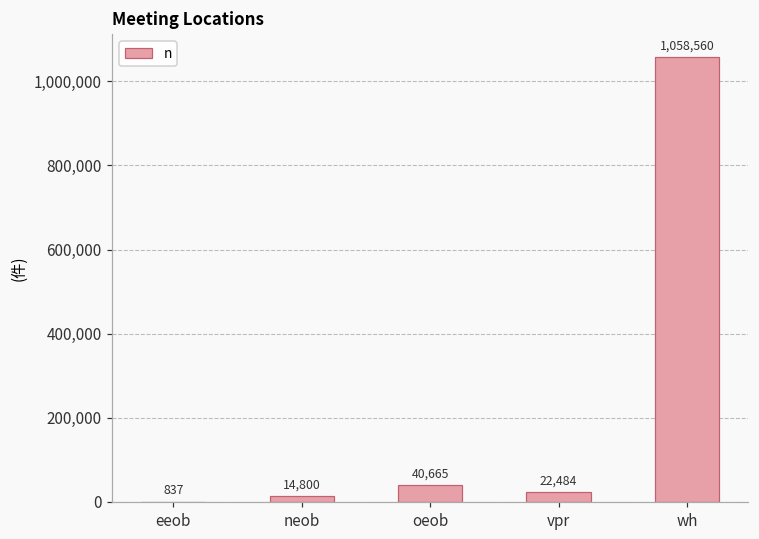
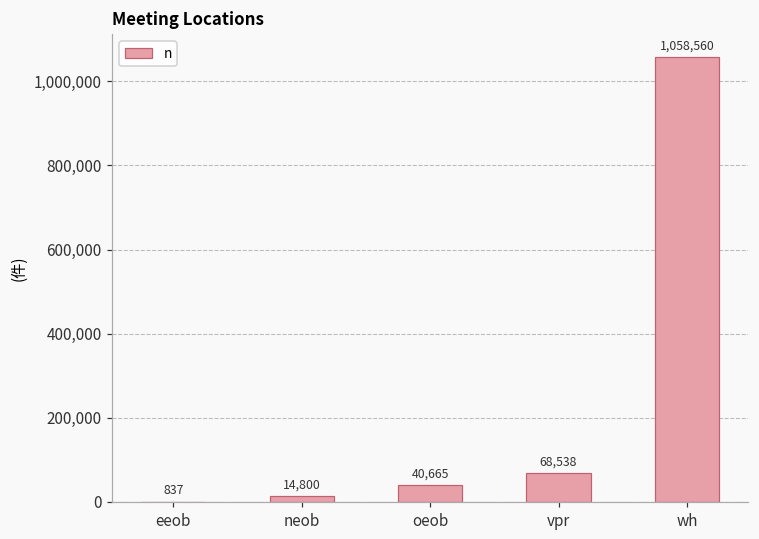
vpr: 22,484 -> 68,538
